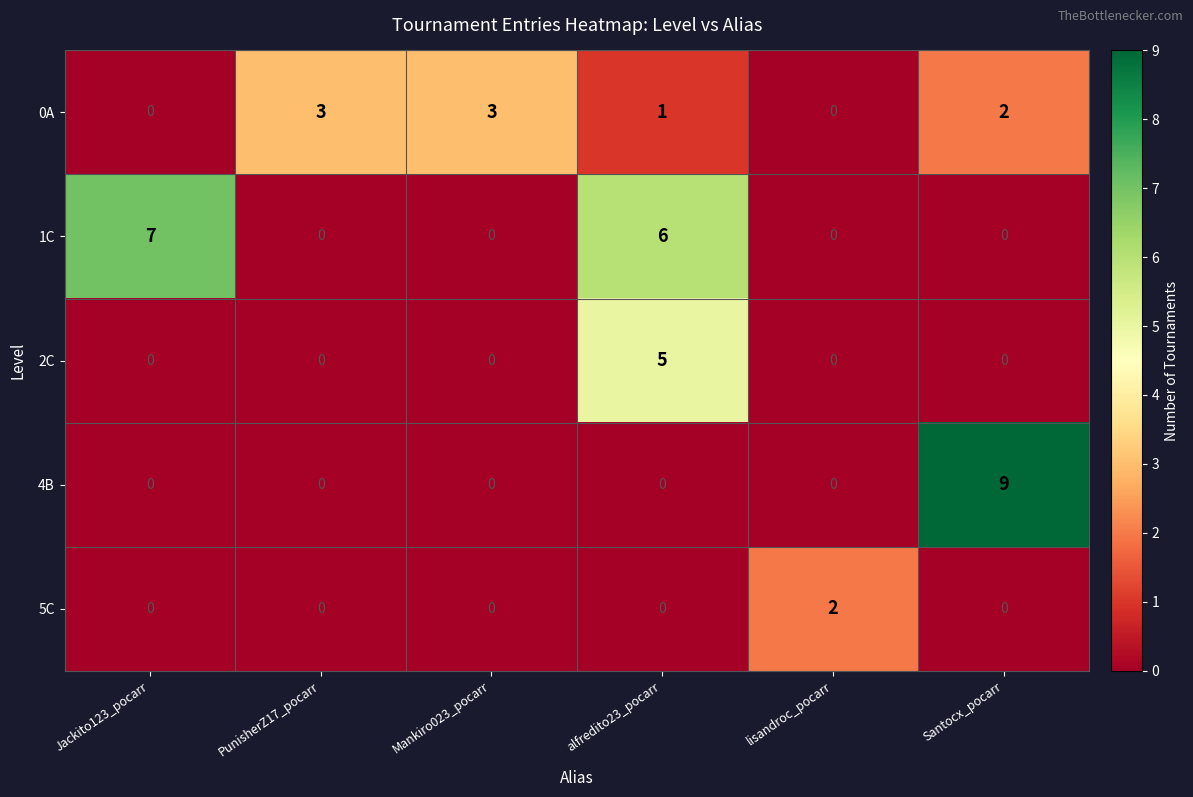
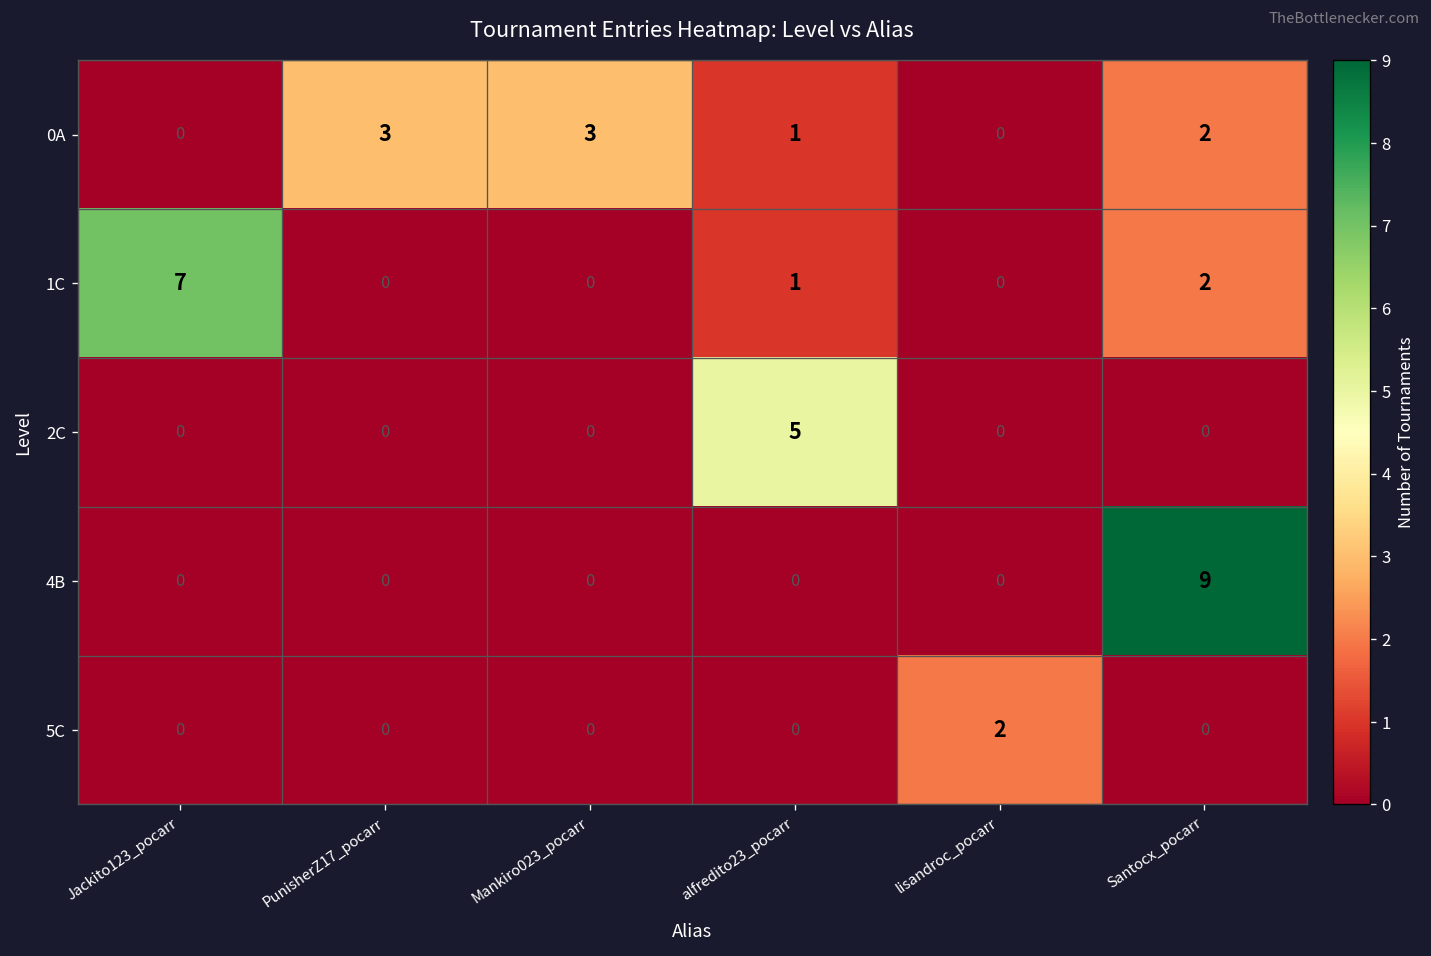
1C, alfredito23_pocarr: 6 -> 1
1C, Santocx_pocarr: 0 -> 2
